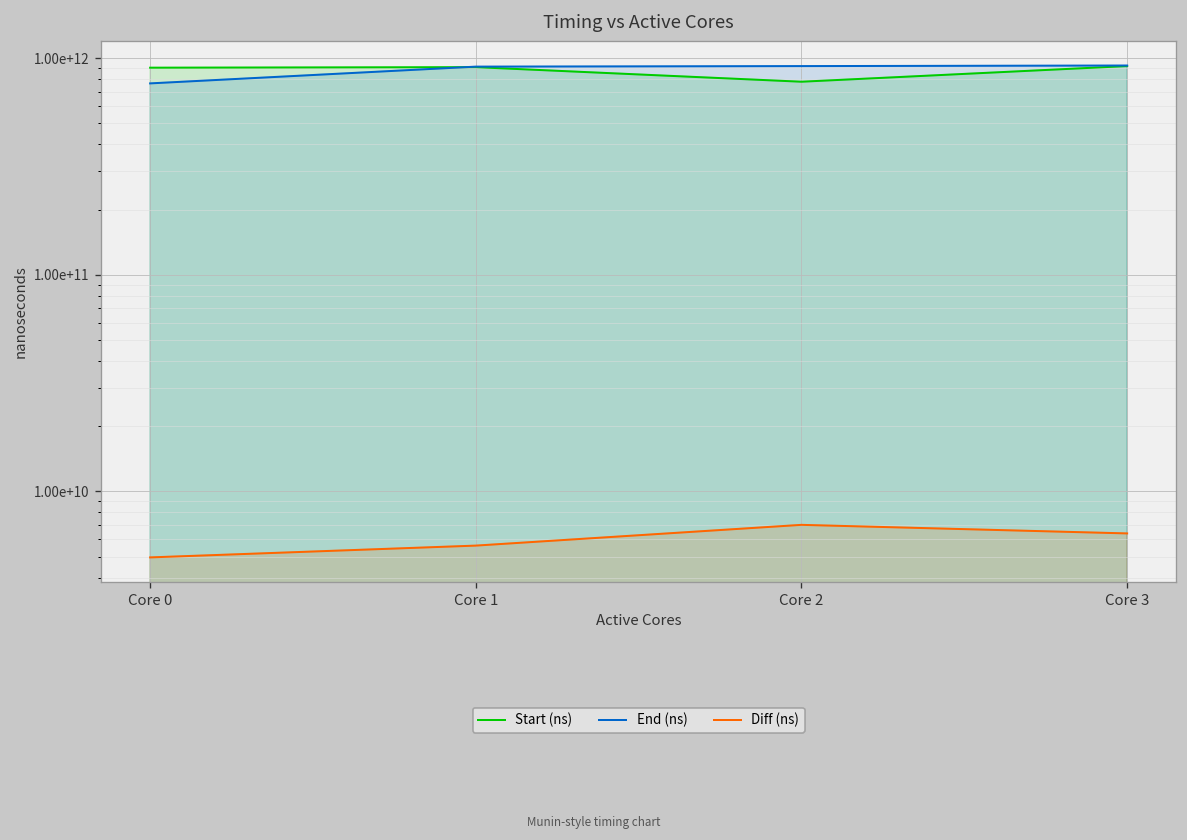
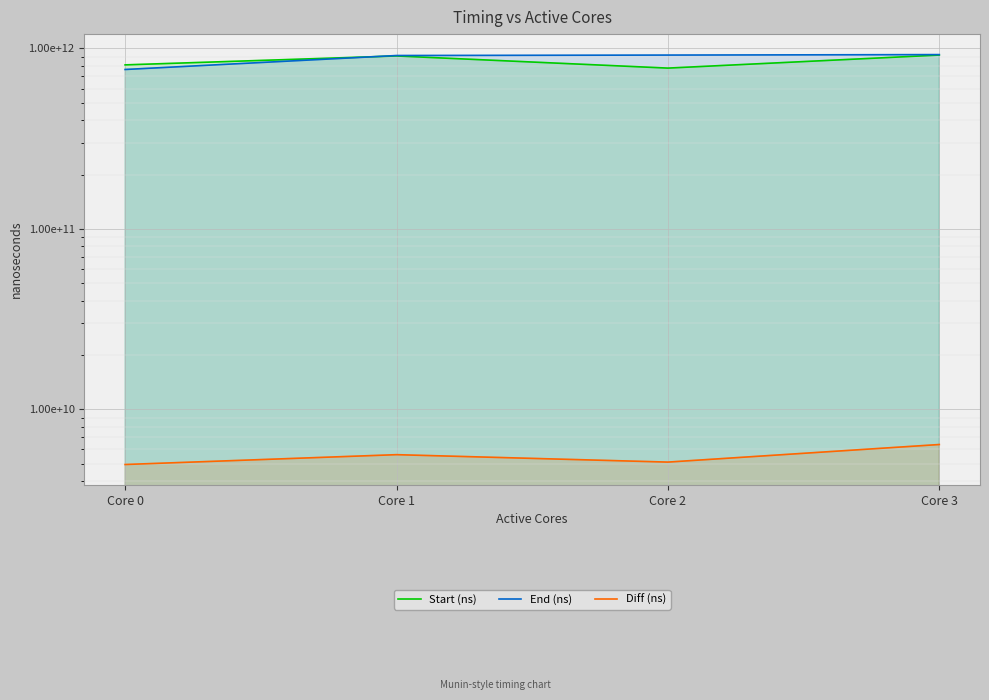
Start (ns), Core 0: 900000000000 -> 800000000000
Diff (ns), Core 2: 7000000000 -> 5100000000
